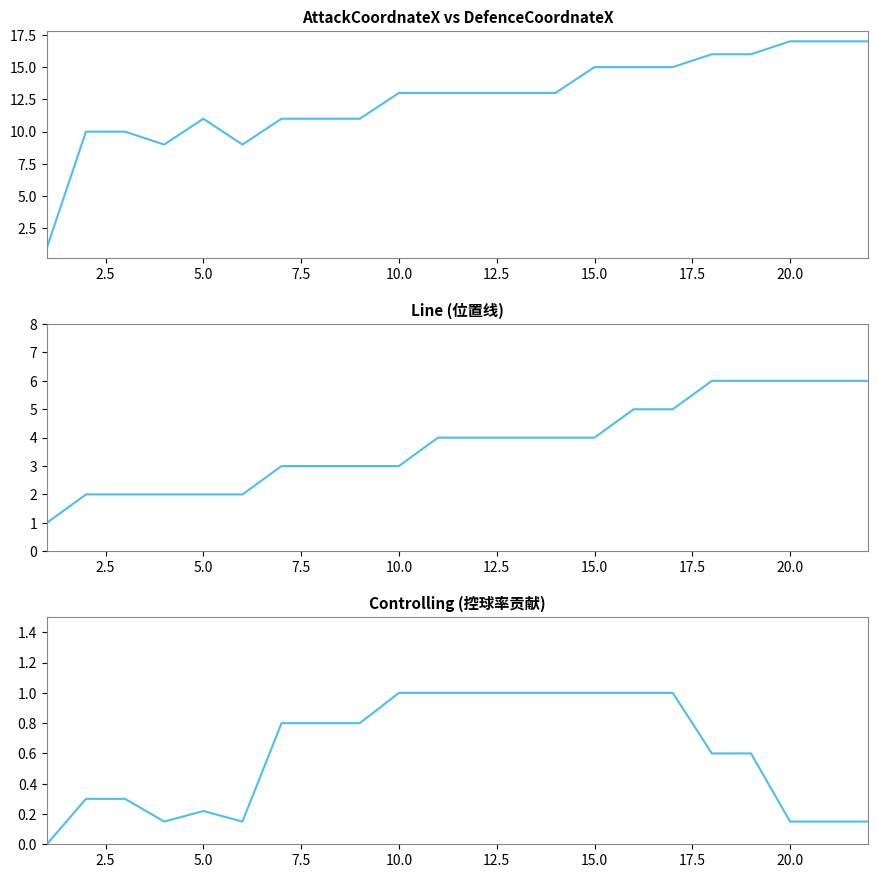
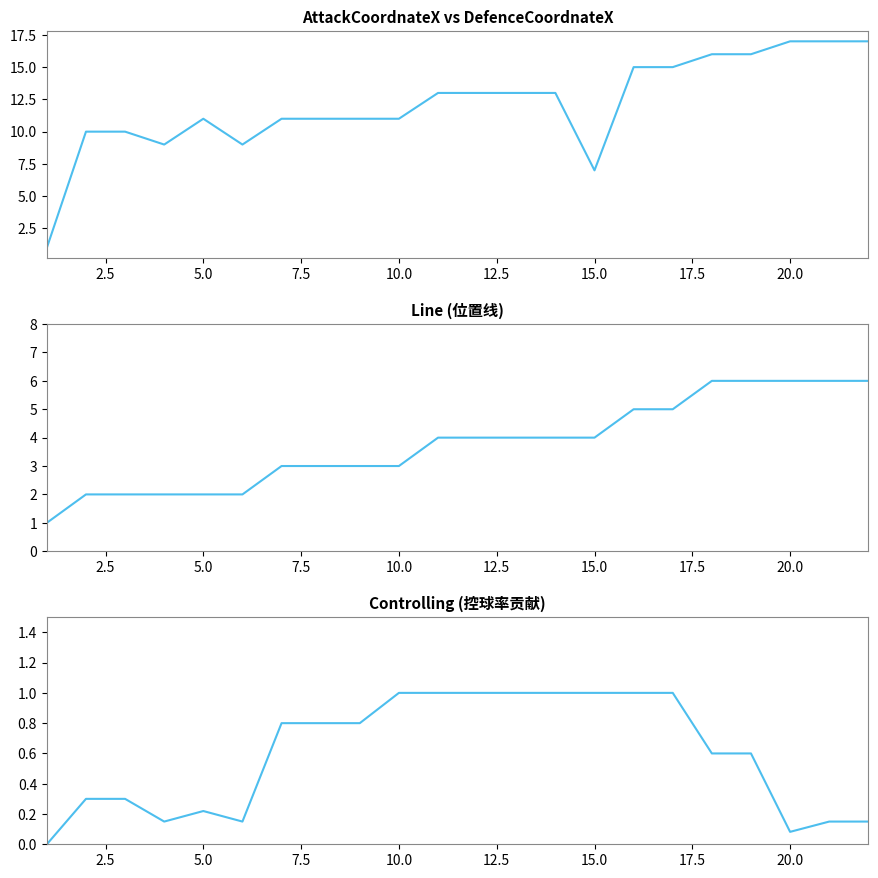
AttackCoordnateX vs DefenceCoordnateX, 10.0: 13 -> 11
AttackCoordnateX vs DefenceCoordnateX, 15.0: 15 -> 7
Controlling (控球率贡献), 20.0: 0.15 -> 0.08
